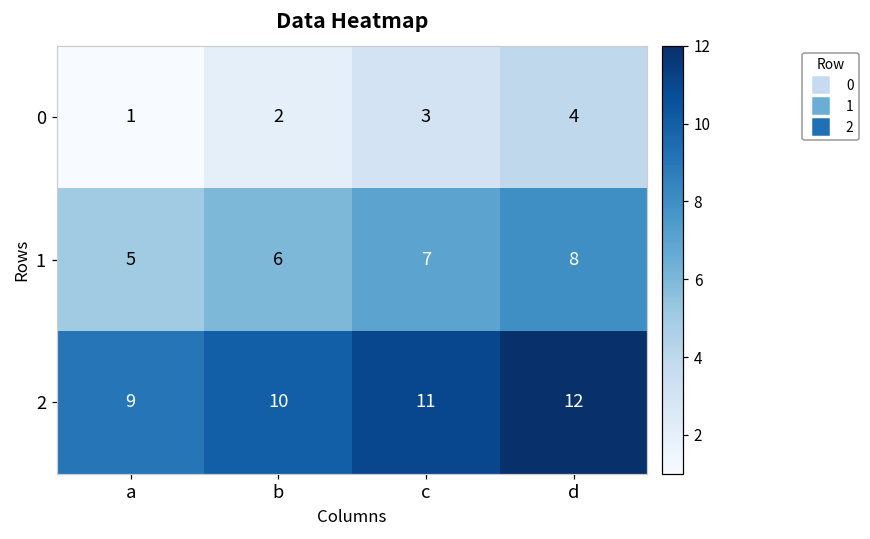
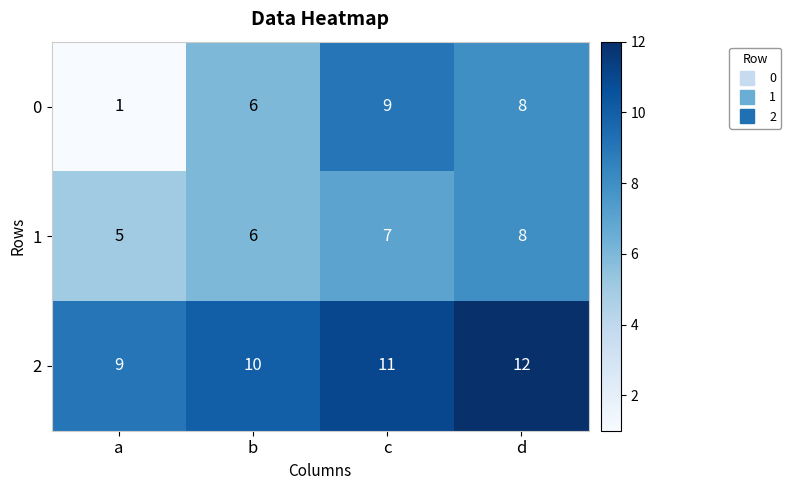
0, b: 2 -> 6
0, c: 3 -> 9
0, d: 4 -> 8
